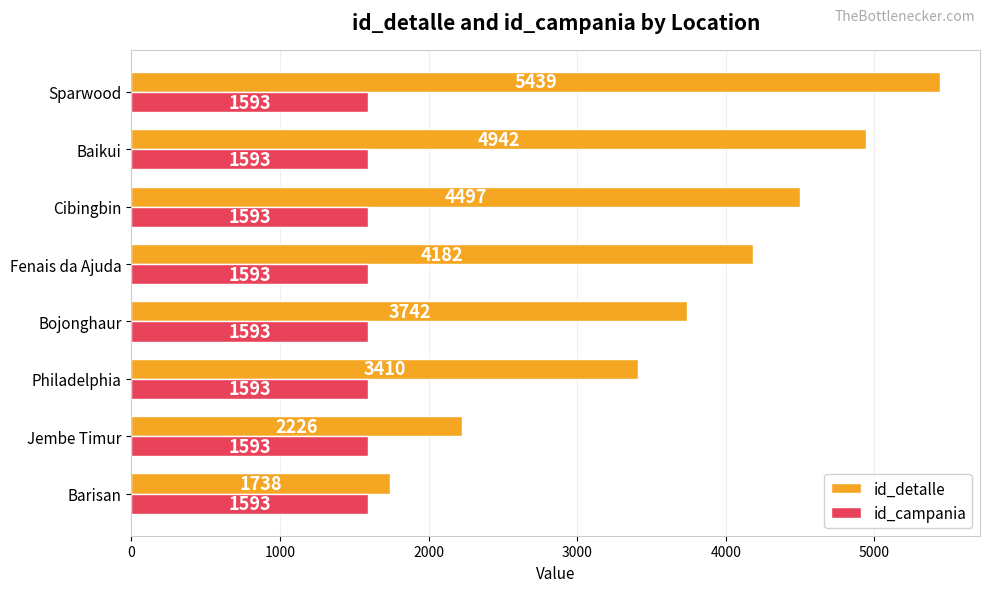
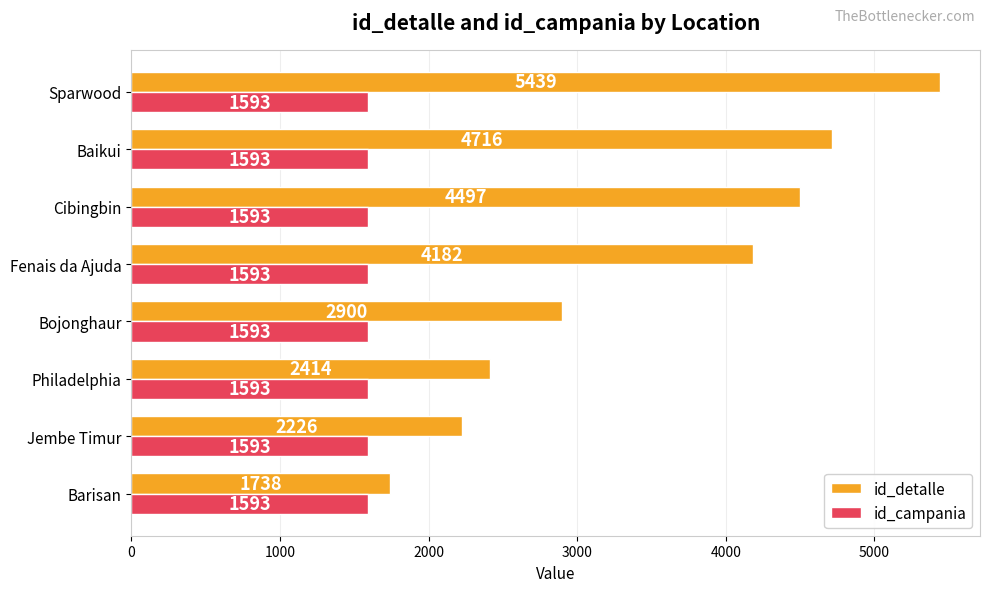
id_detalle, Baikui: 4942 -> 4716
id_detalle, Bojonghaur: 3742 -> 2900
id_detalle, Philadelphia: 3410 -> 2414
